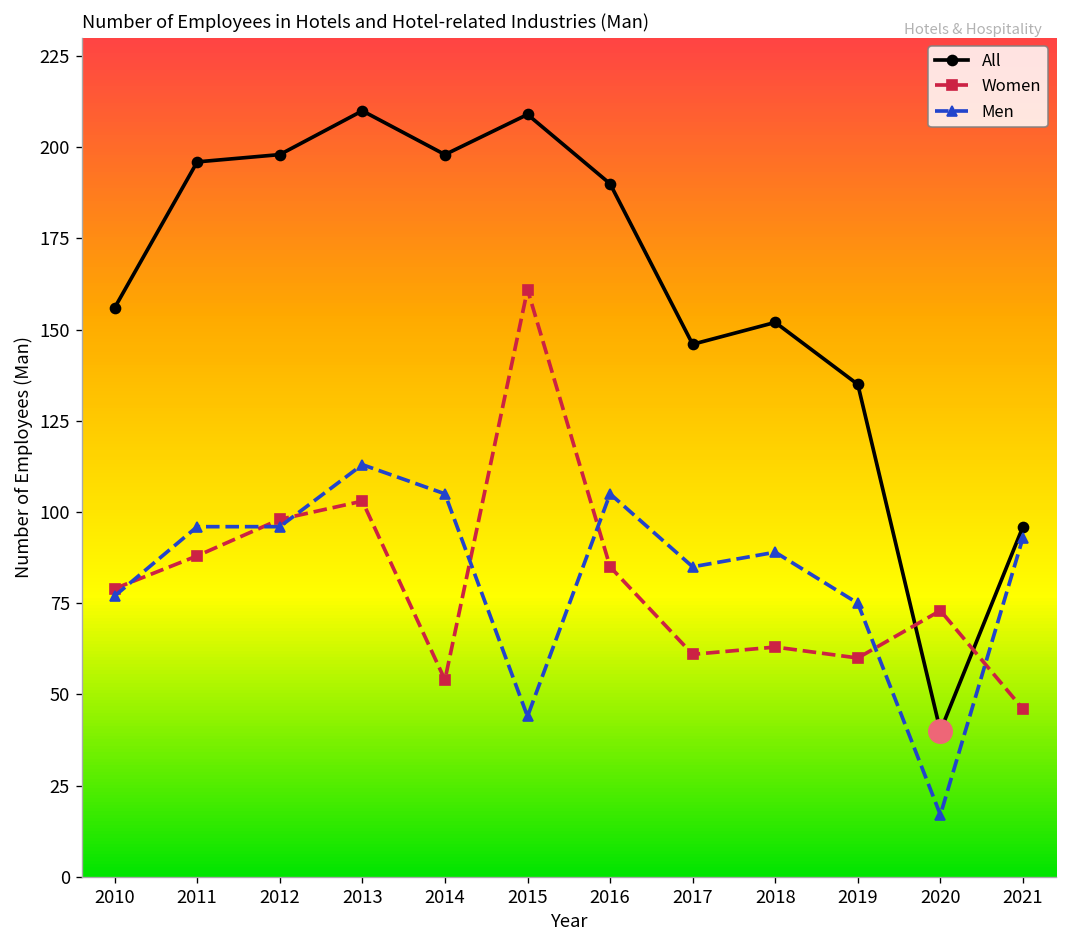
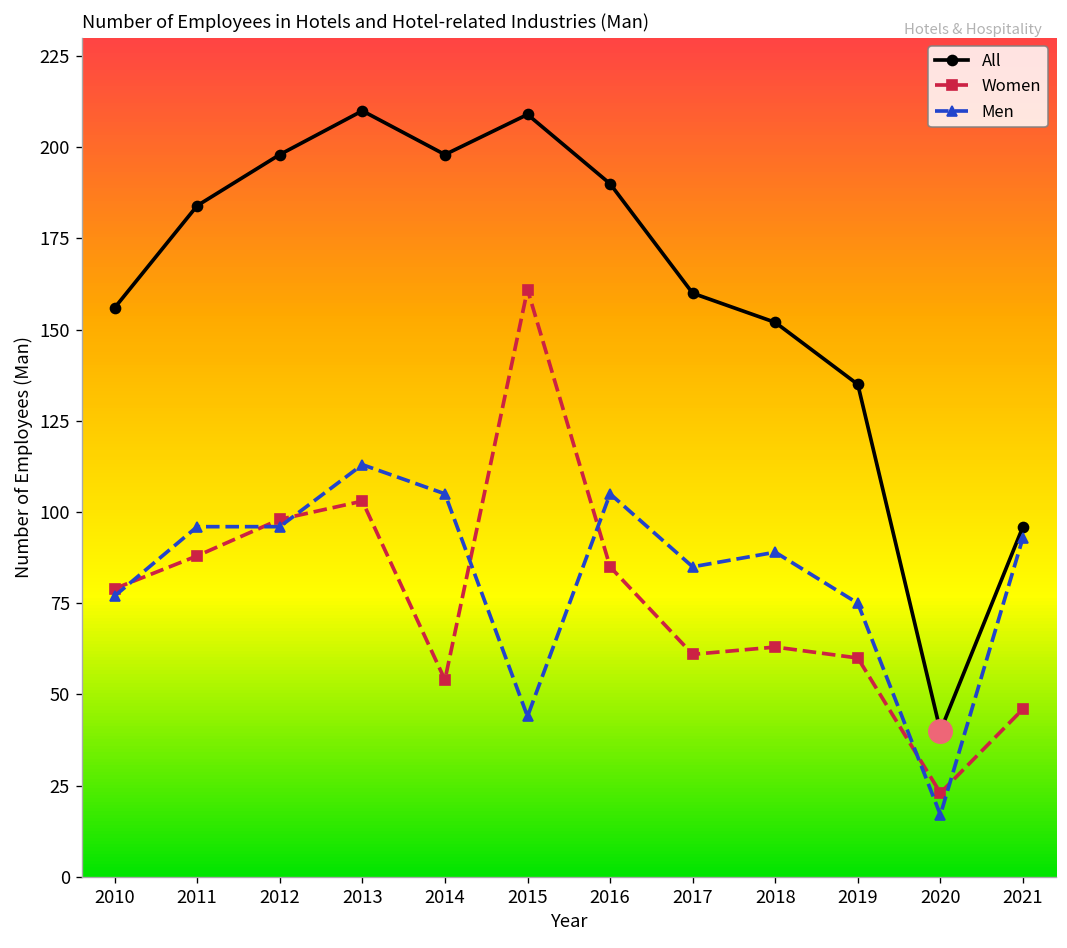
All, 2011: 196 -> 184
All, 2017: 146 -> 160
Women, 2020: 73 -> 23
